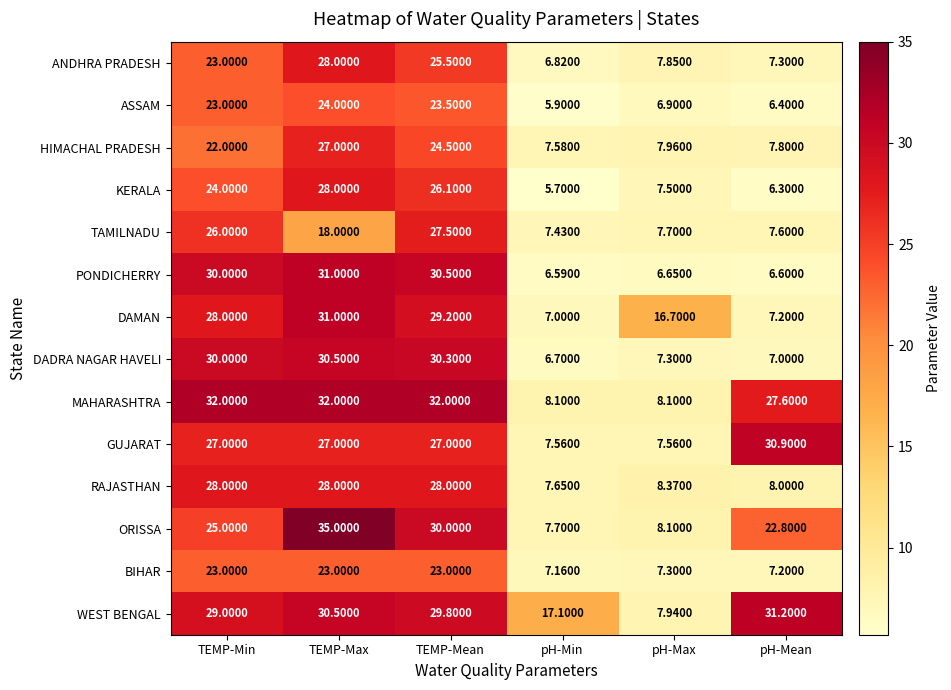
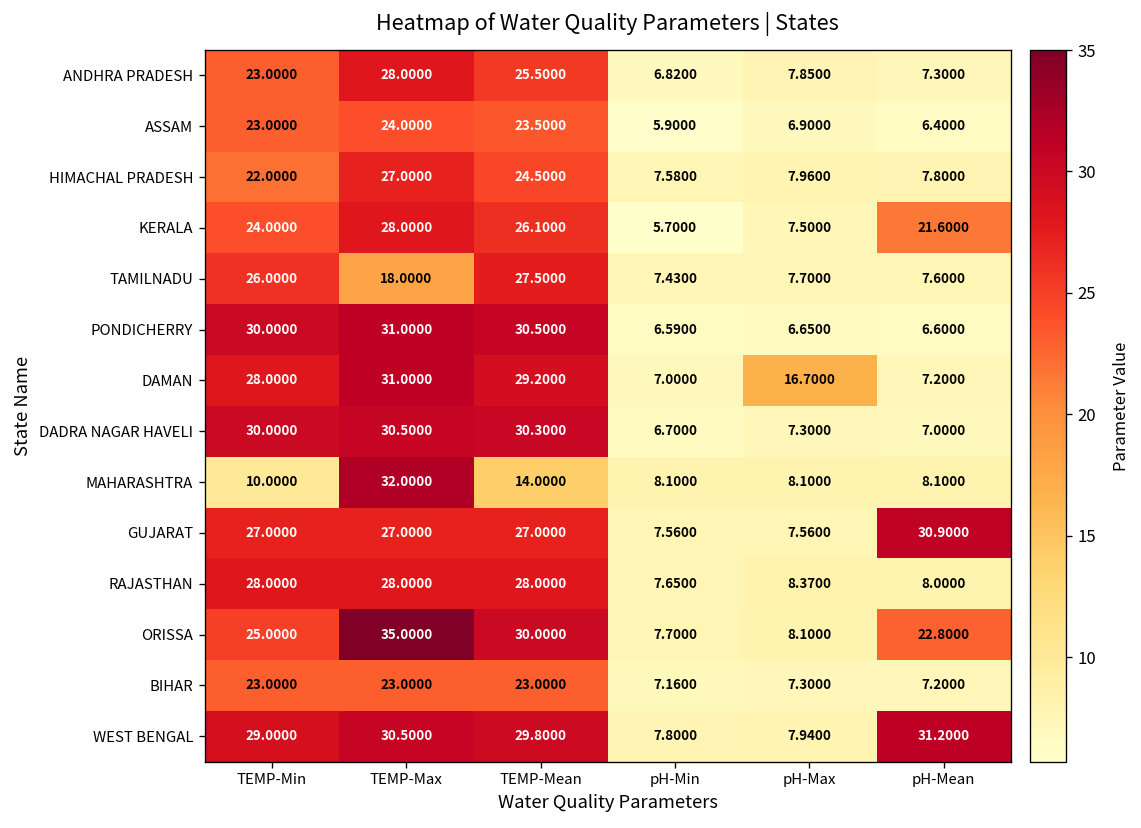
KERALA, pH-Mean: 6.3000 -> 21.6000
MAHARASHTRA, TEMP-Min: 32.0000 -> 10.0000
MAHARASHTRA, TEMP-Mean: 32.0000 -> 14.0000
MAHARASHTRA, pH-Mean: 27.6000 -> 8.1000
WEST BENGAL, pH-Min: 17.1000 -> 7.8000
